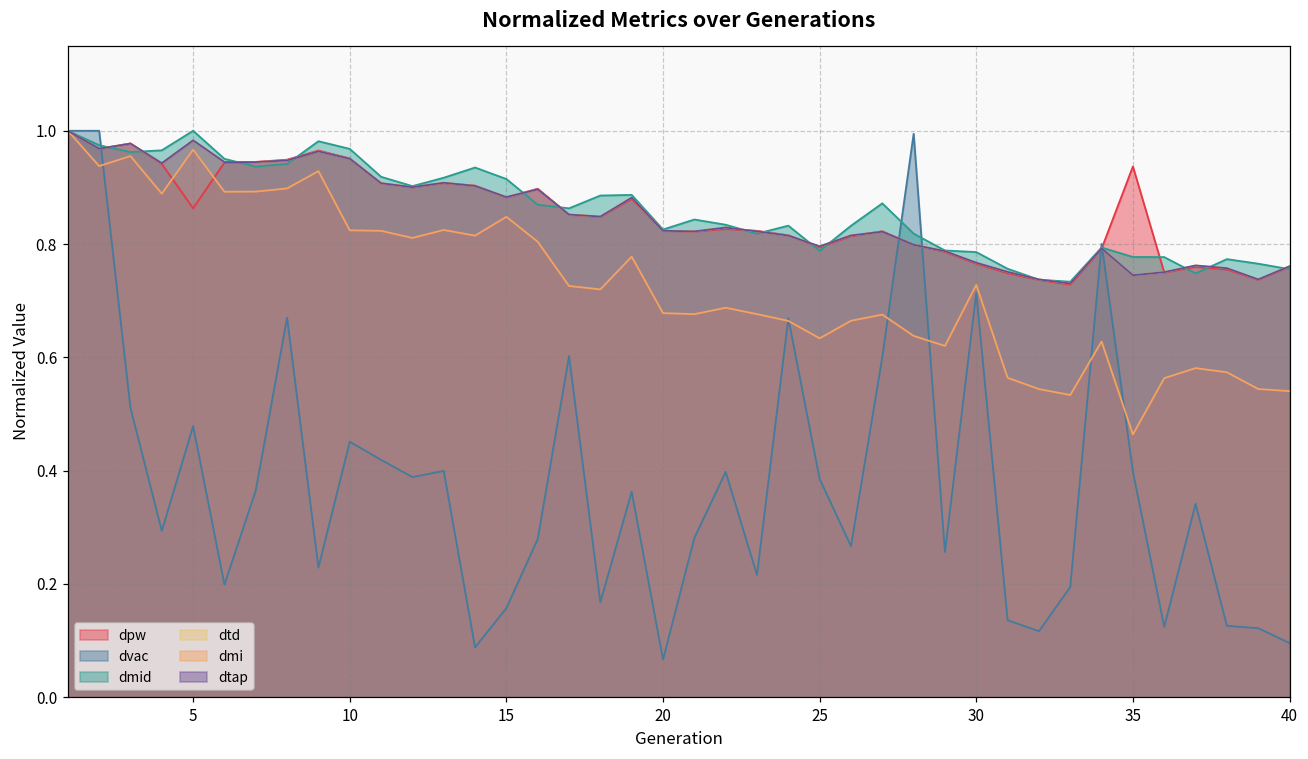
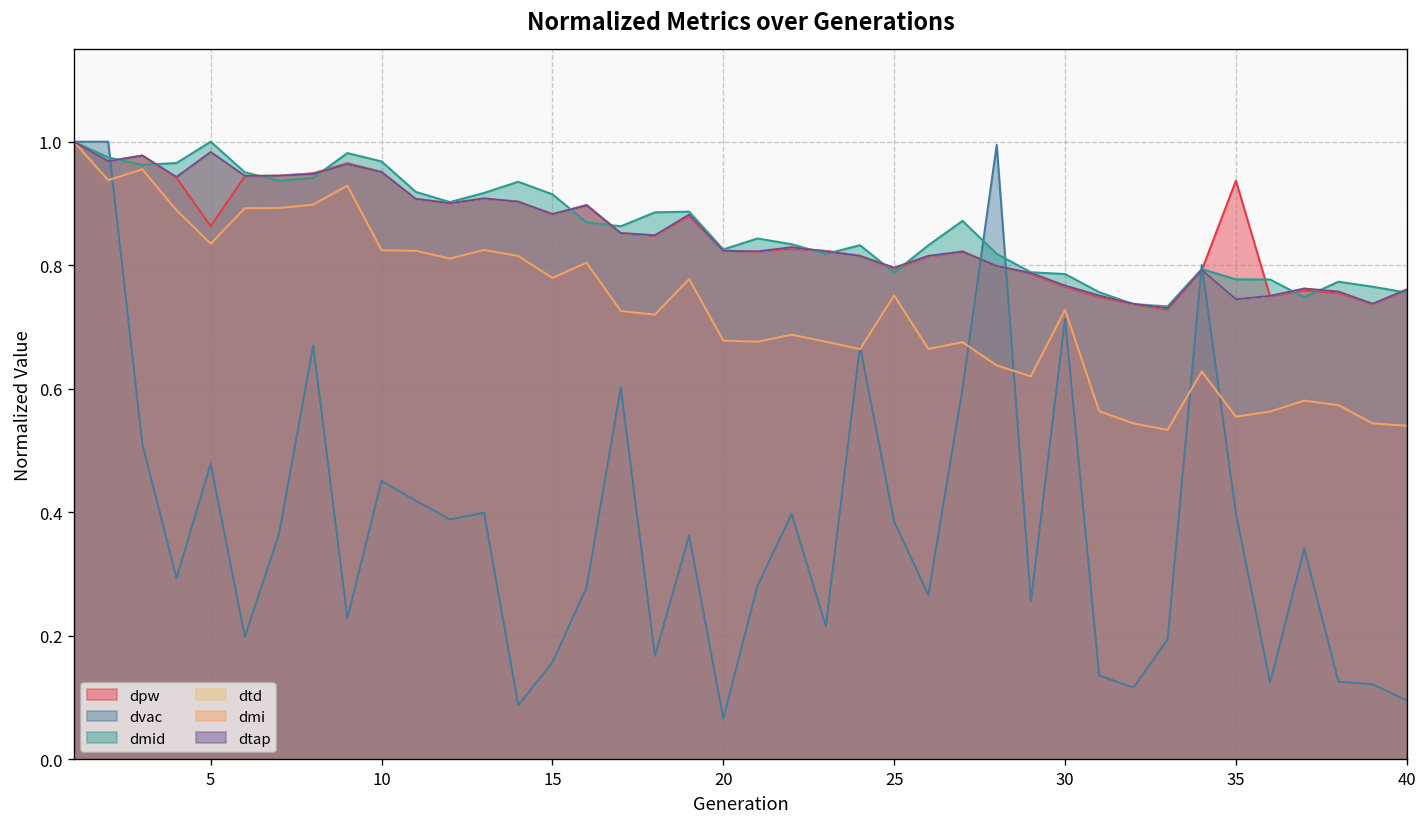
dmi, 5: 0.97 -> 0.83
dmi, 15: 0.85 -> 0.78
dmi, 25: 0.63 -> 0.75
dmi, 35: 0.46 -> 0.55
